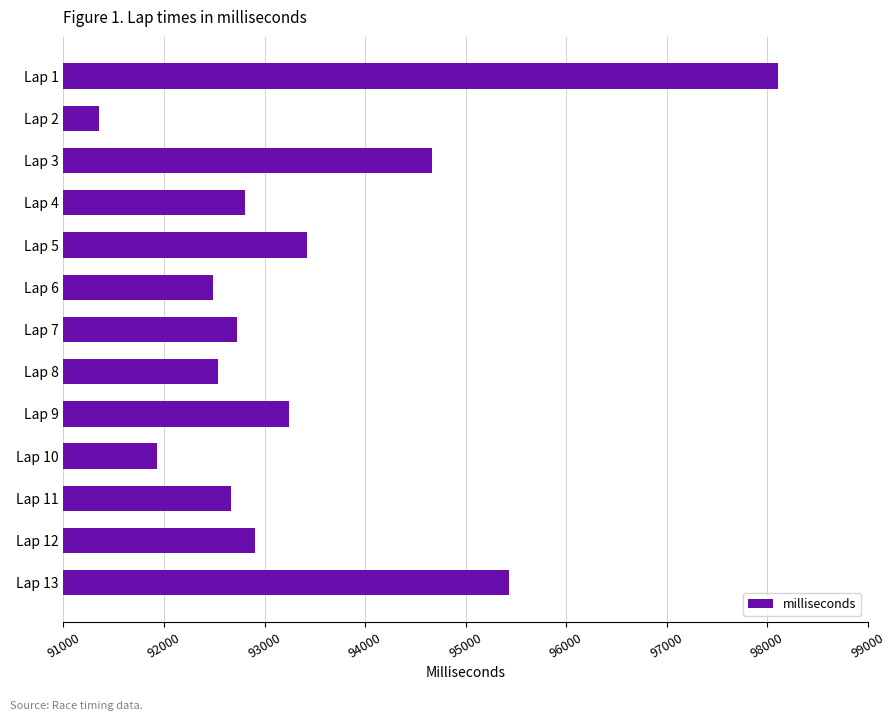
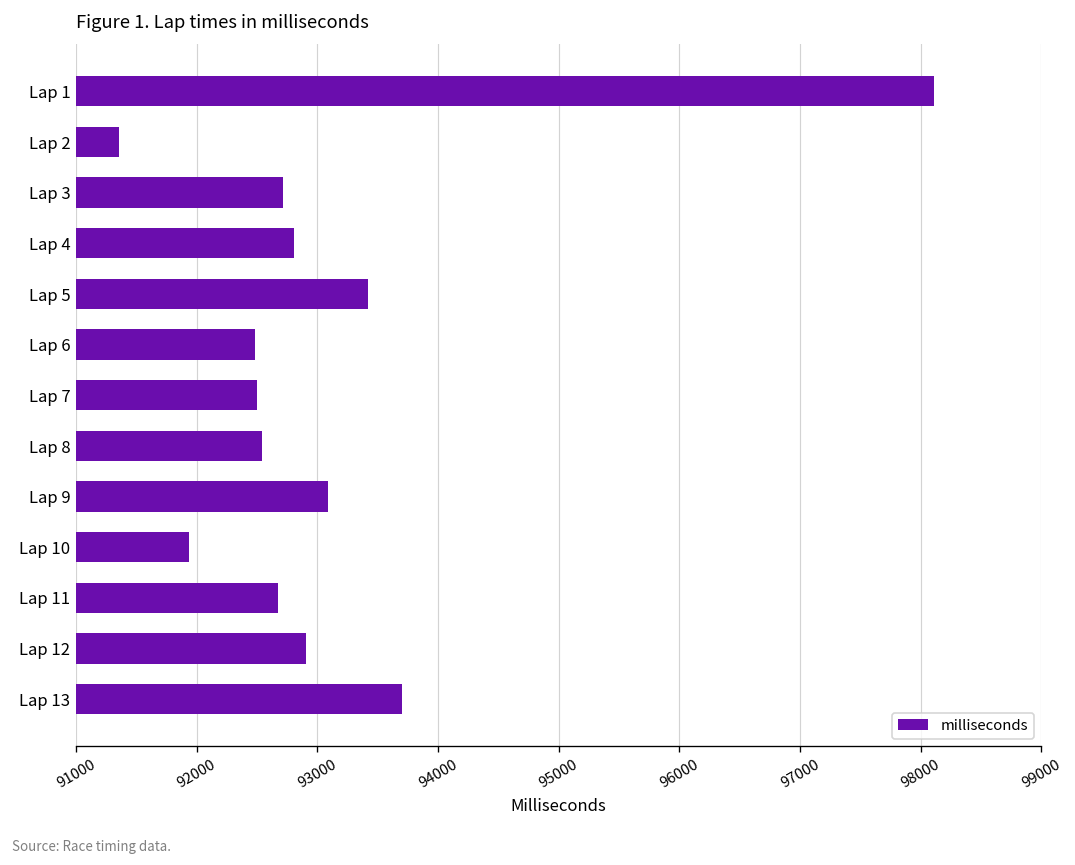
Lap 3: 94670 -> 92710
Lap 7: 92730 -> 92500
Lap 9: 93240 -> 93090
Lap 13: 95440 -> 93700
